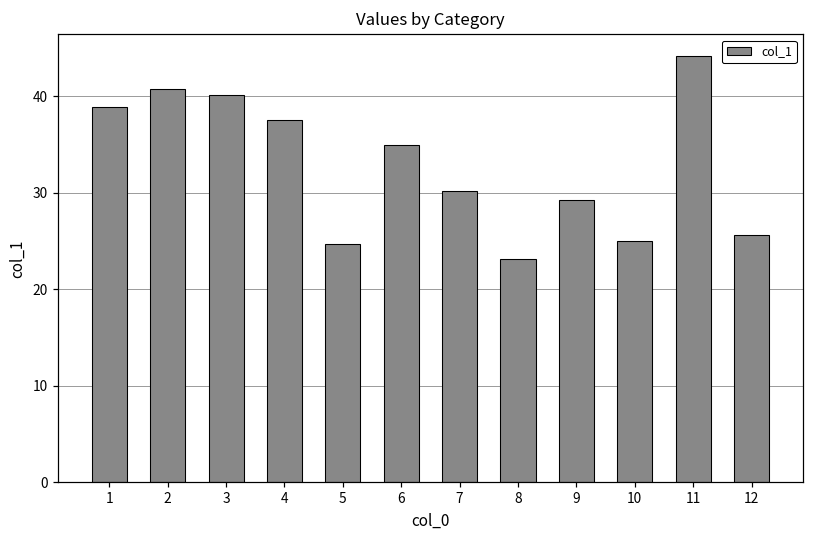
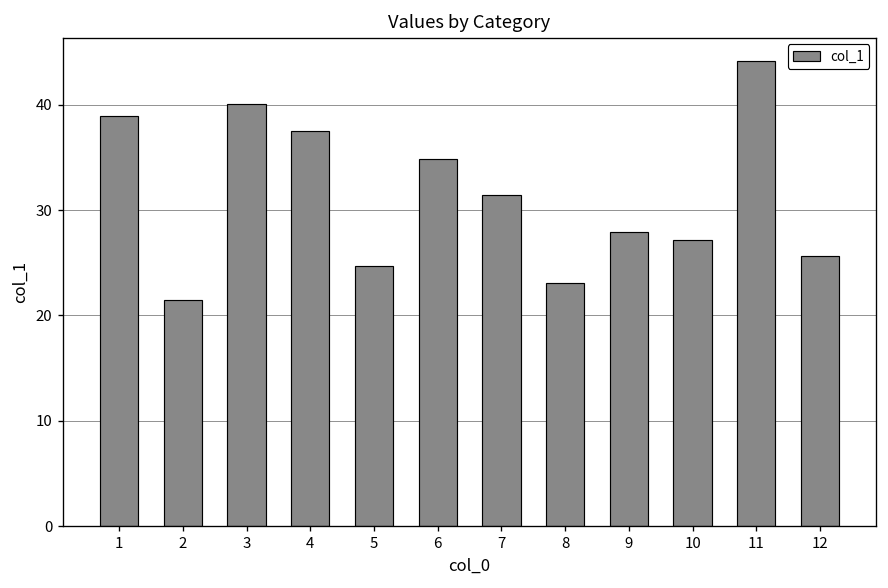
2: 41 -> 21
7: 30 -> 31
9: 29 -> 28
10: 25 -> 27
